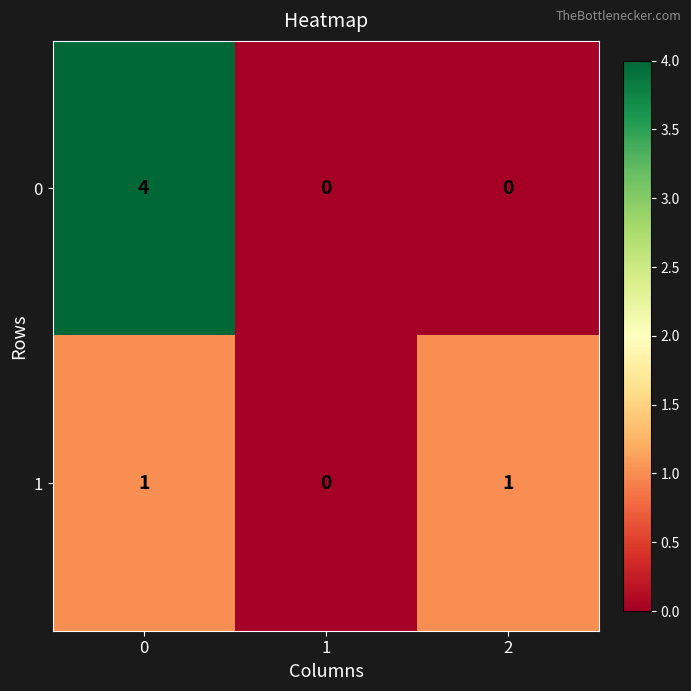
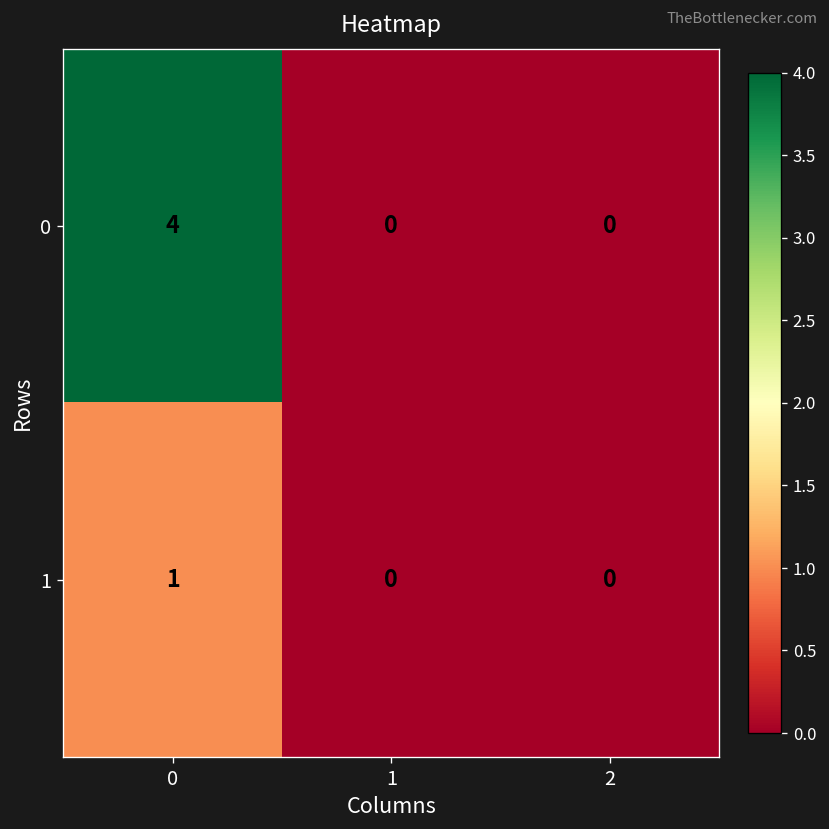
1, 2: 1 -> 0
